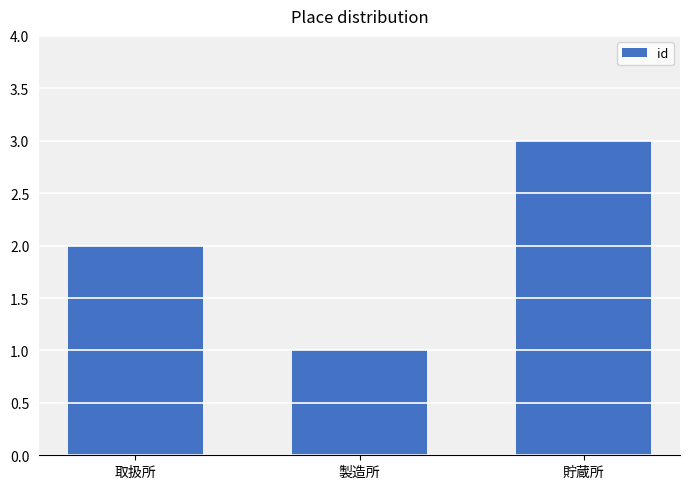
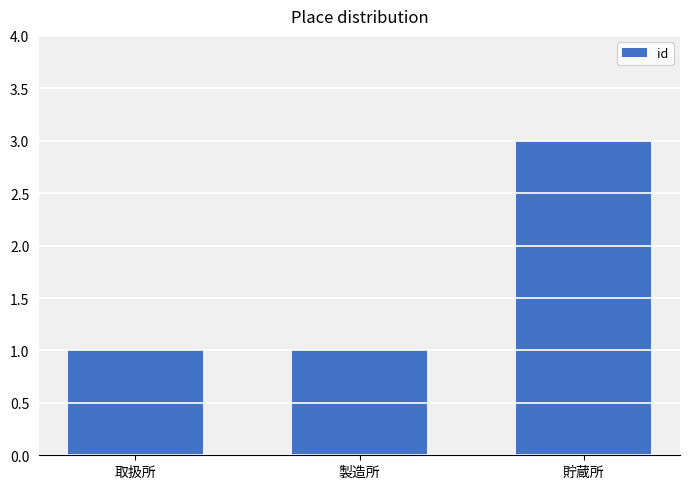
取扱所: 2 -> 1
